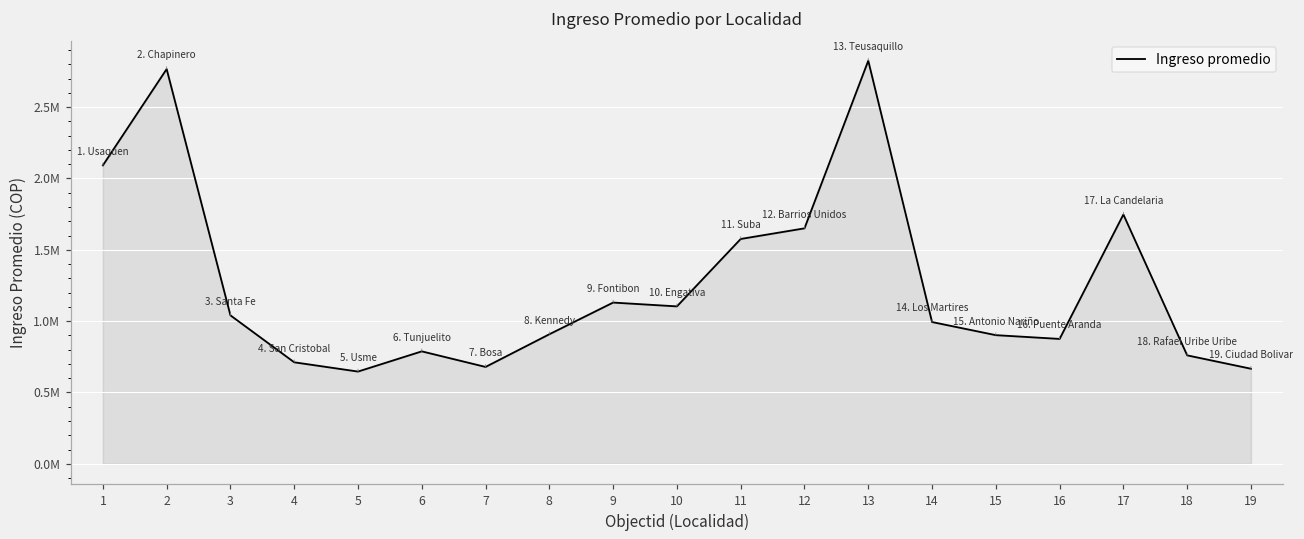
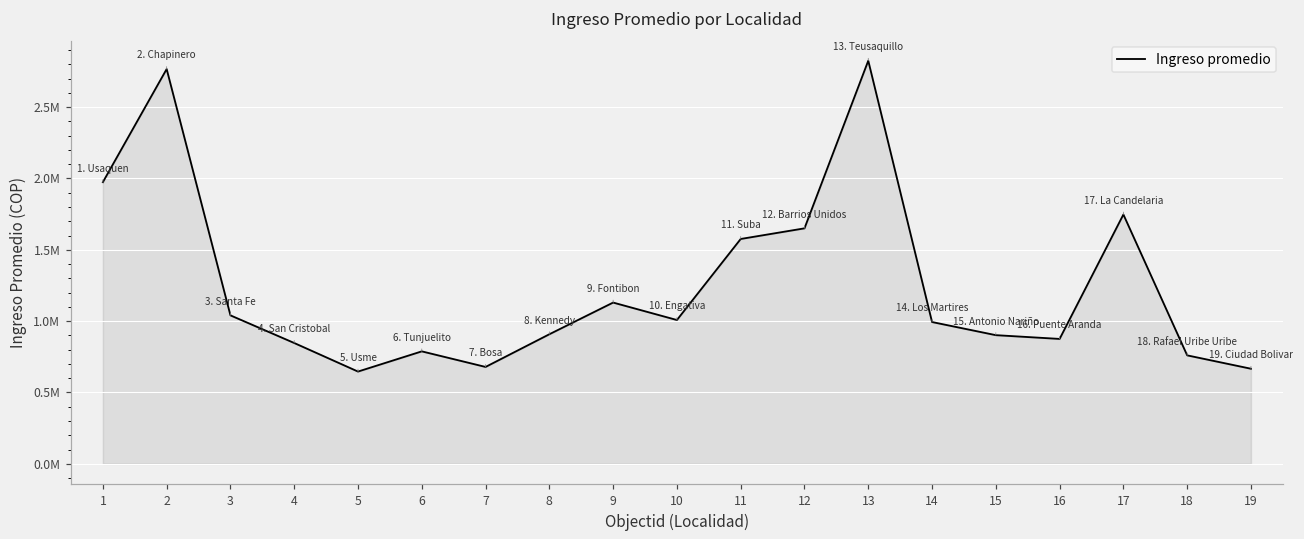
1: 2090000 -> 1970000
4: 710000 -> 850000
10: 1100000 -> 1010000
